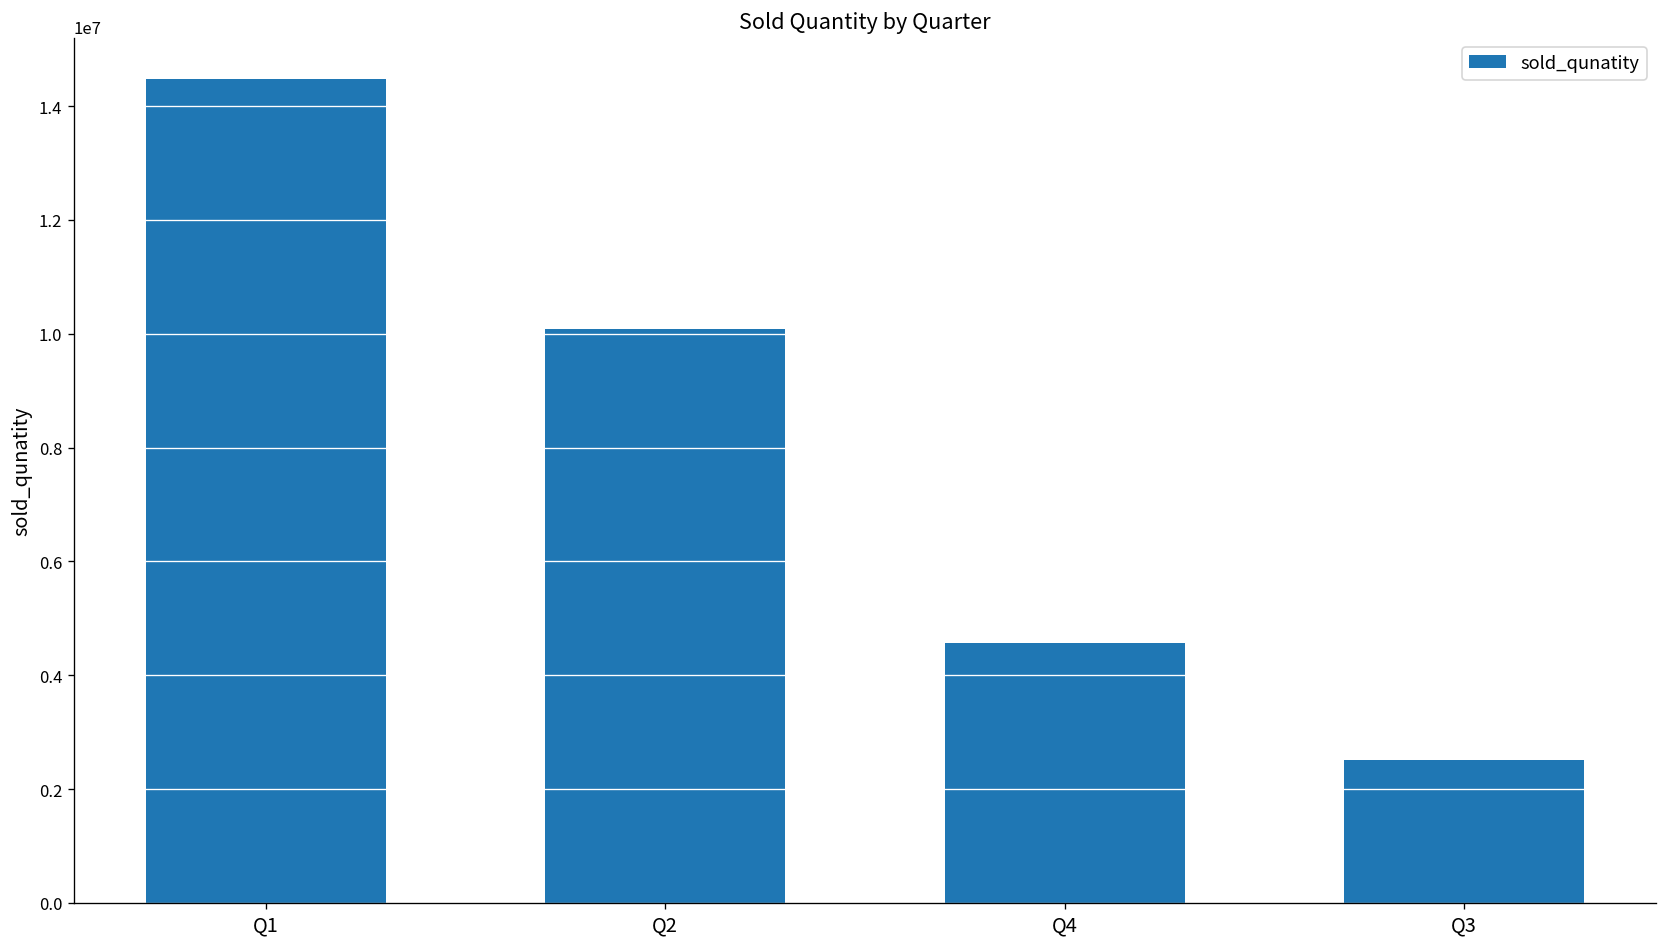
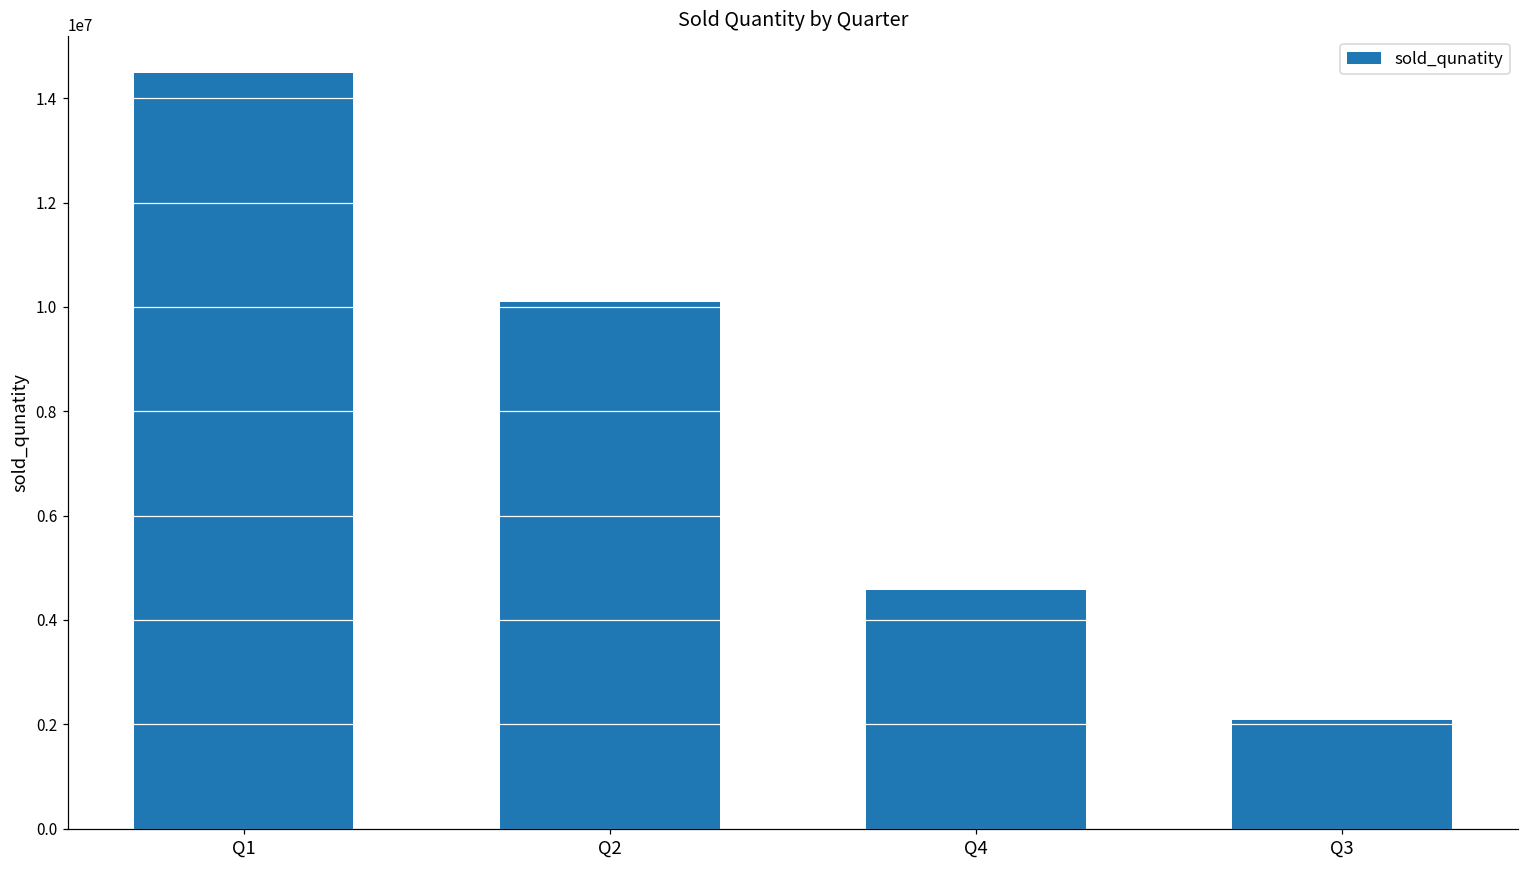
Q3: 2500000 -> 2100000
